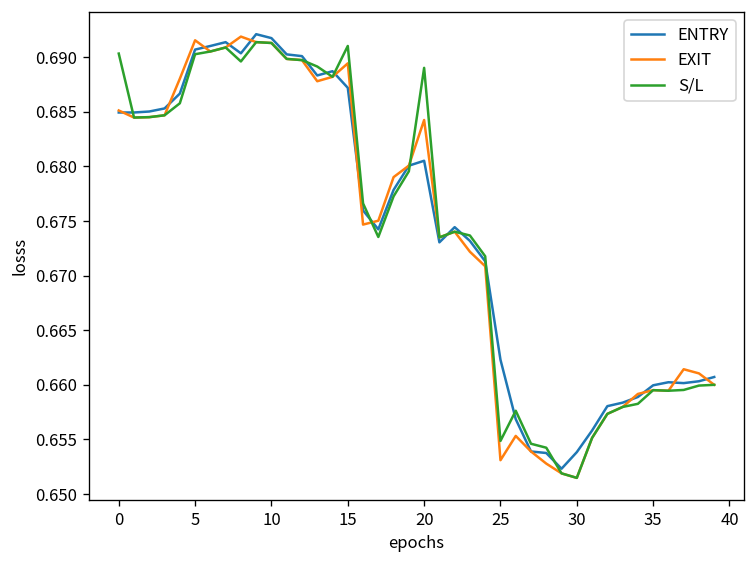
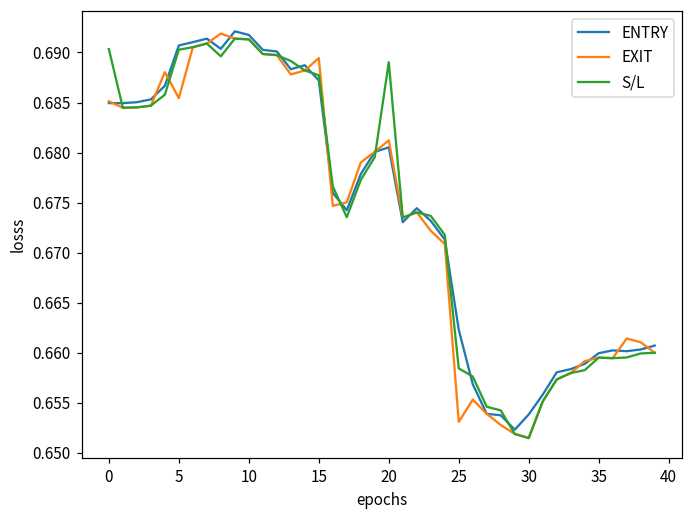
EXIT, 5: 0.692 -> 0.685
S/L, 15: 0.691 -> 0.688
EXIT, 20: 0.684 -> 0.681
S/L, 25: 0.655 -> 0.658
